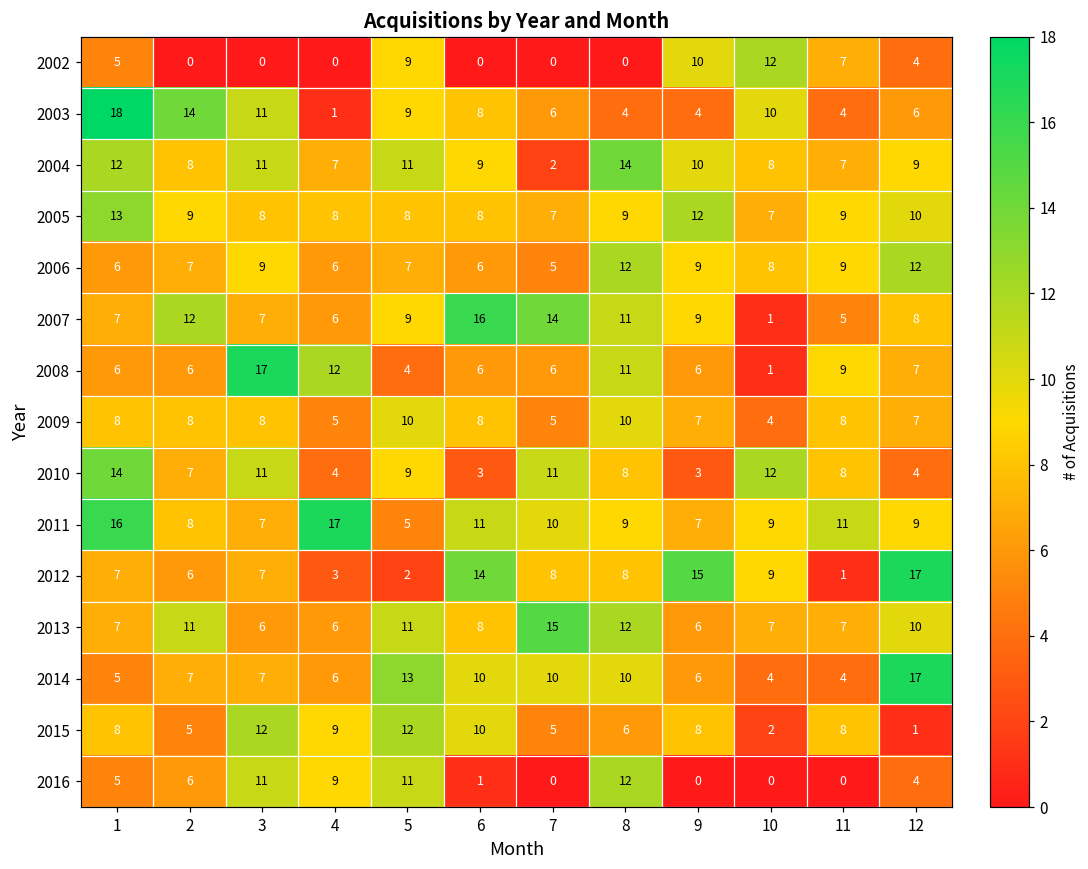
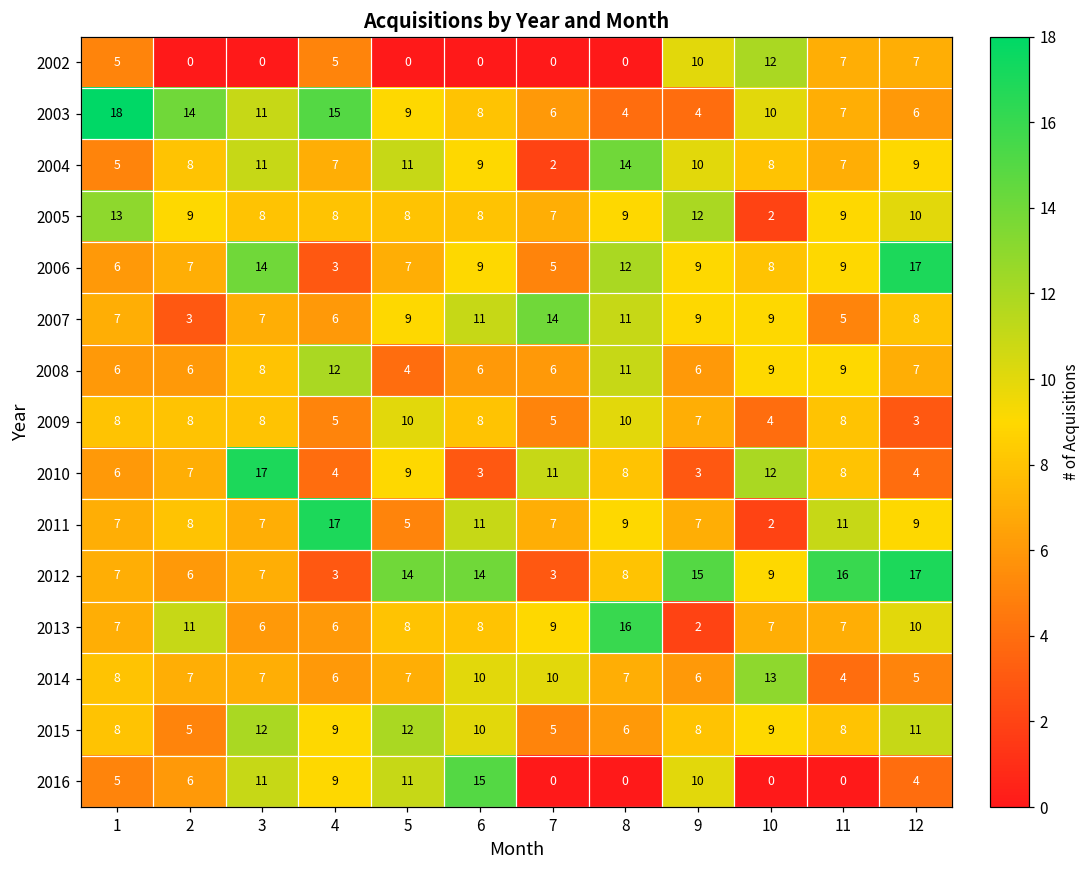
2002, 4: 0 -> 5
2002, 5: 9 -> 0
2002, 12: 4 -> 7
2003, 4: 1 -> 15
2003, 11: 4 -> 7
2004, 1: 12 -> 5
2005, 10: 7 -> 2
2006, 3: 9 -> 14
2006, 4: 6 -> 3
2006, 6: 6 -> 9
2006, 12: 12 -> 17
2007, 2: 12 -> 3
2007, 6: 16 -> 11
2007, 10: 1 -> 9
2008, 3: 17 -> 8
2008, 10: 1 -> 9
2009, 12: 7 -> 3
2010, 1: 14 -> 6
2010, 3: 11 -> 17
2011, 1: 16 -> 7
2011, 7: 10 -> 7
2011, 10: 9 -> 2
2012, 5: 2 -> 14
2012, 7: 8 -> 3
2012, 11: 1 -> 16
2013, 5: 11 -> 8
2013, 7: 15 -> 9
2013, 8: 12 -> 16
2013, 9: 6 -> 2
2014, 1: 5 -> 8
2014, 5: 13 -> 7
2014, 8: 10 -> 7
2014, 10: 4 -> 13
2014, 12: 17 -> 5
2015, 10: 2 -> 9
2015, 12: 1 -> 11
2016, 6: 1 -> 15
2016, 8: 12 -> 0
2016, 9: 0 -> 10
